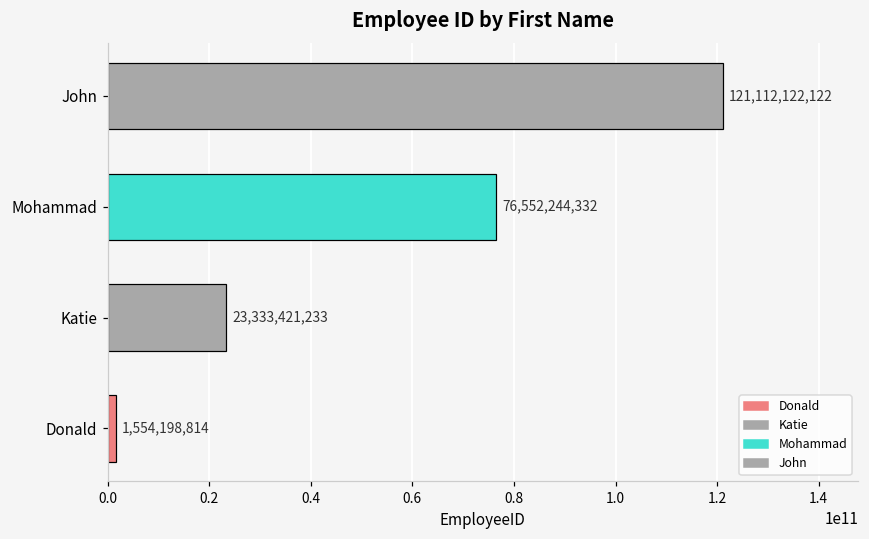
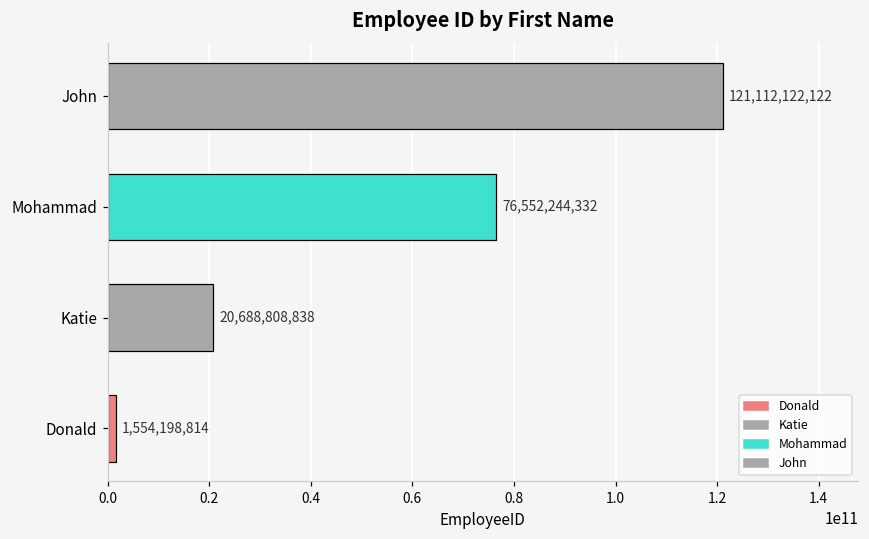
Katie: 23,333,421,233 -> 20,688,808,838
